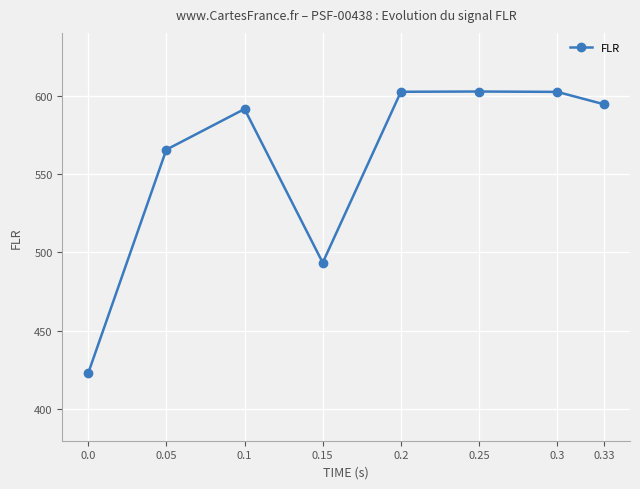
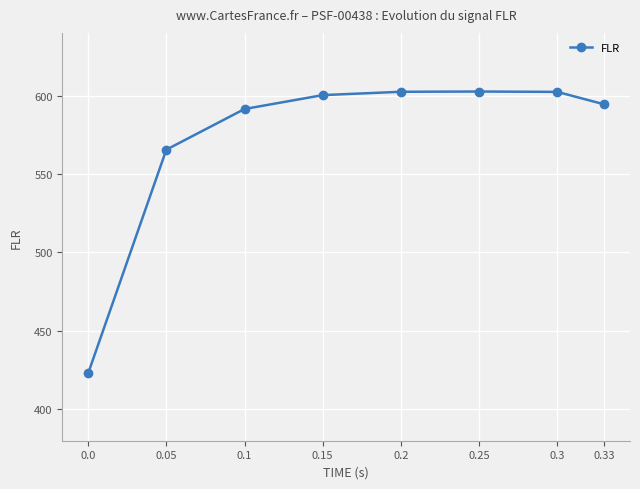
0.15: 494 -> 600
